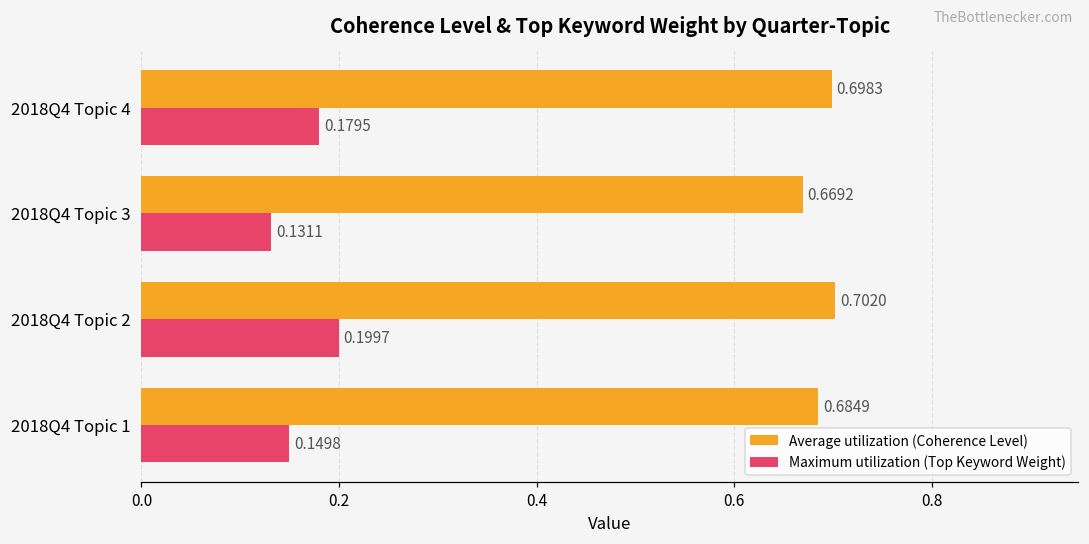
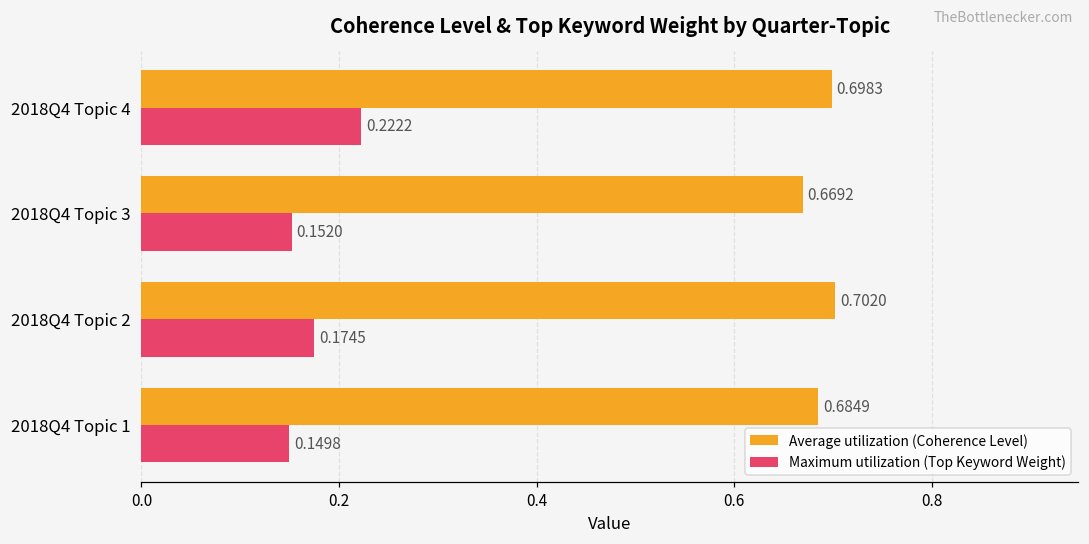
Maximum utilization (Top Keyword Weight), 2018Q4 Topic 4: 0.1795 -> 0.2222
Maximum utilization (Top Keyword Weight), 2018Q4 Topic 3: 0.1311 -> 0.1520
Maximum utilization (Top Keyword Weight), 2018Q4 Topic 2: 0.1997 -> 0.1745
